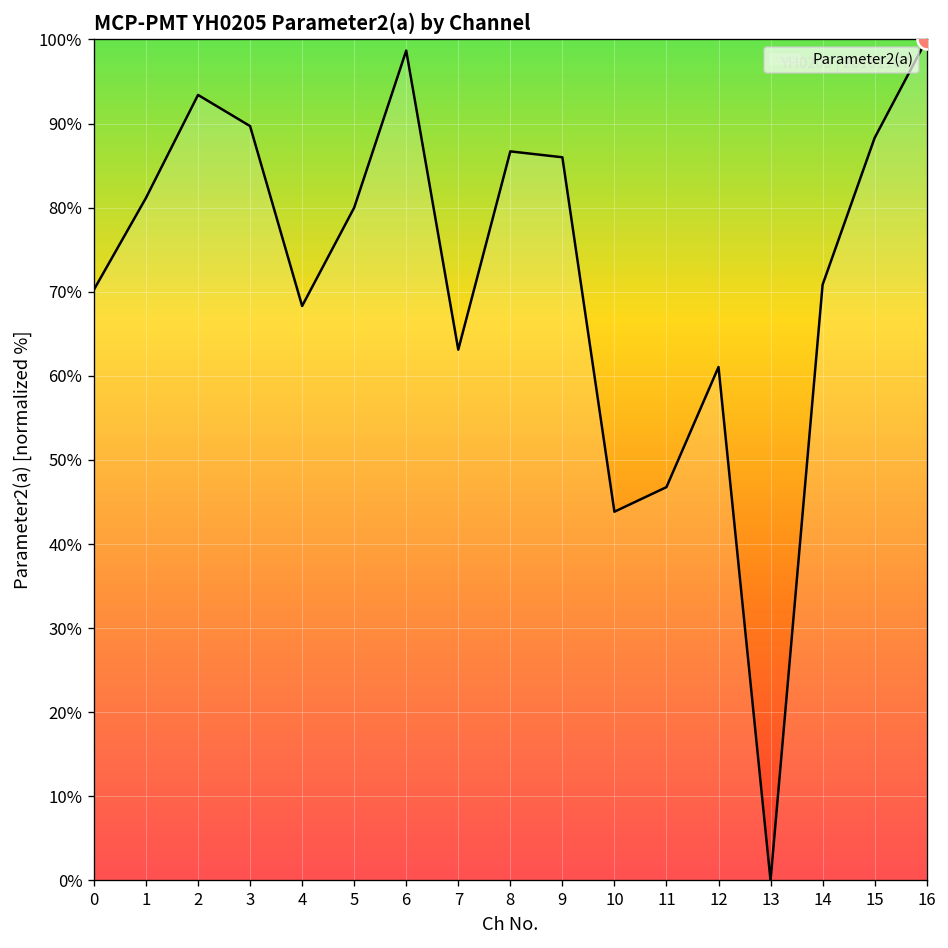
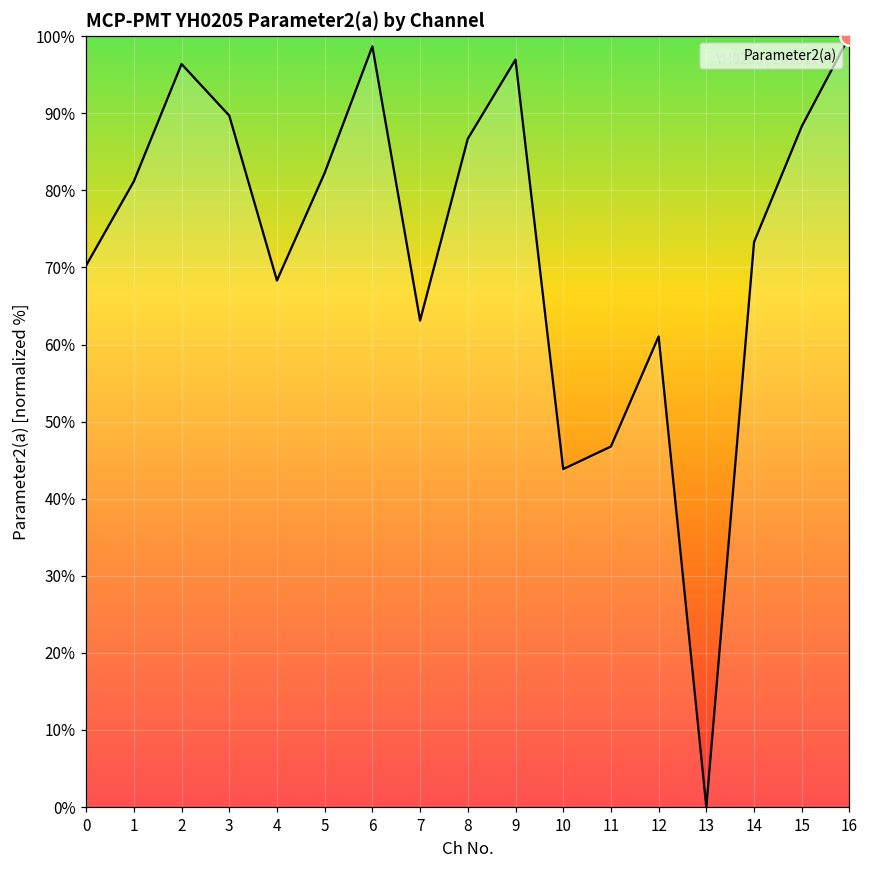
Parameter2(a), 2: 93% -> 96%
Parameter2(a), 5: 80% -> 82%
Parameter2(a), 9: 86% -> 97%
Parameter2(a), 14: 71% -> 73%
